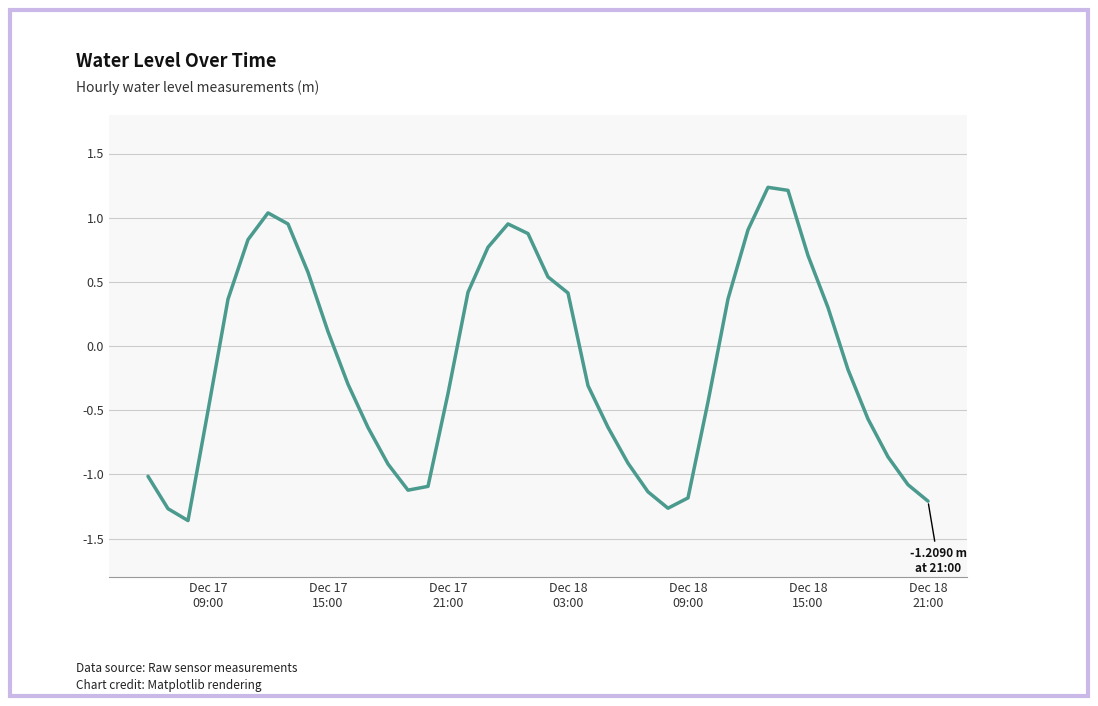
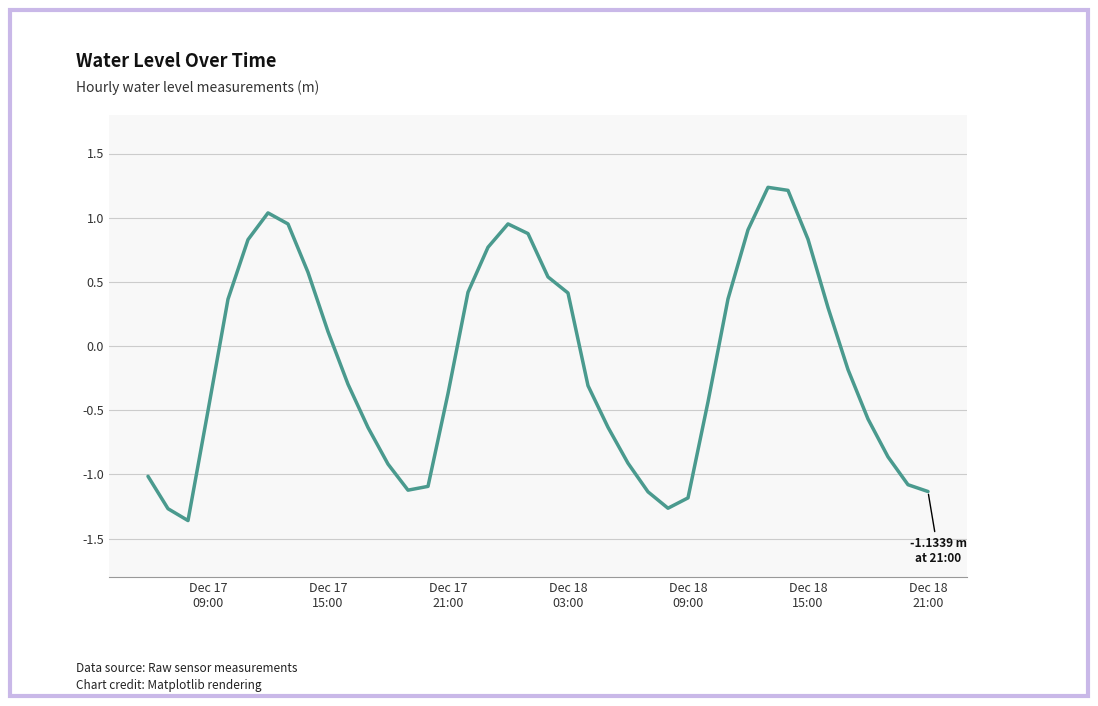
Dec 18 15:00: 0.71 -> 0.83
Dec 18 21:00: -1.2090 -> -1.1339
